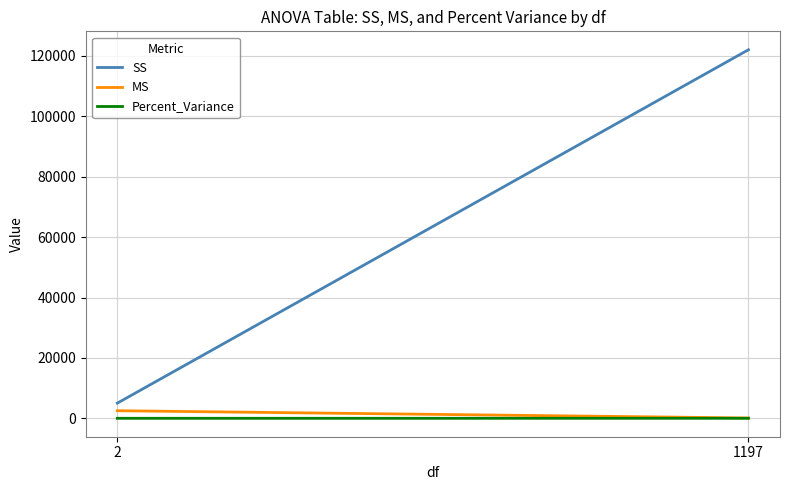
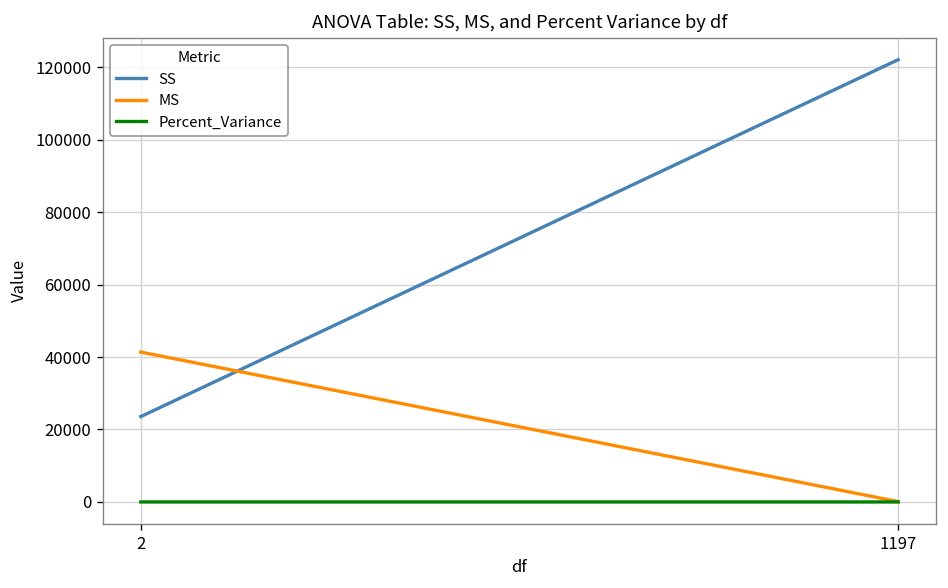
SS, 2: 5000 -> 24000
MS, 2: 3000 -> 41000
